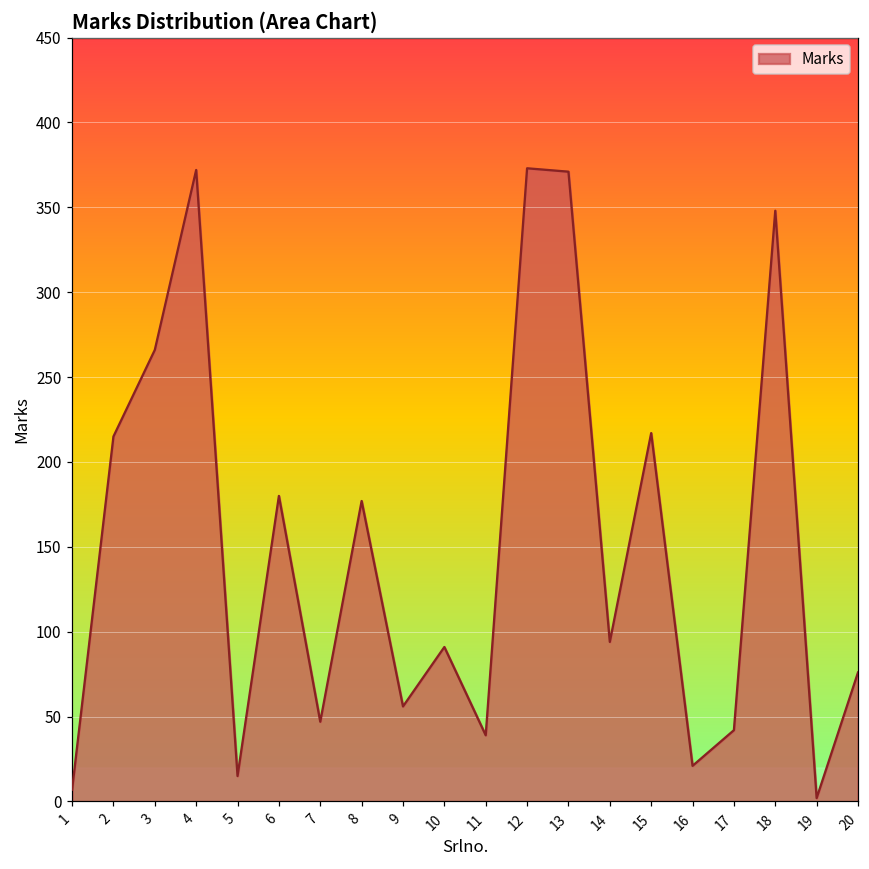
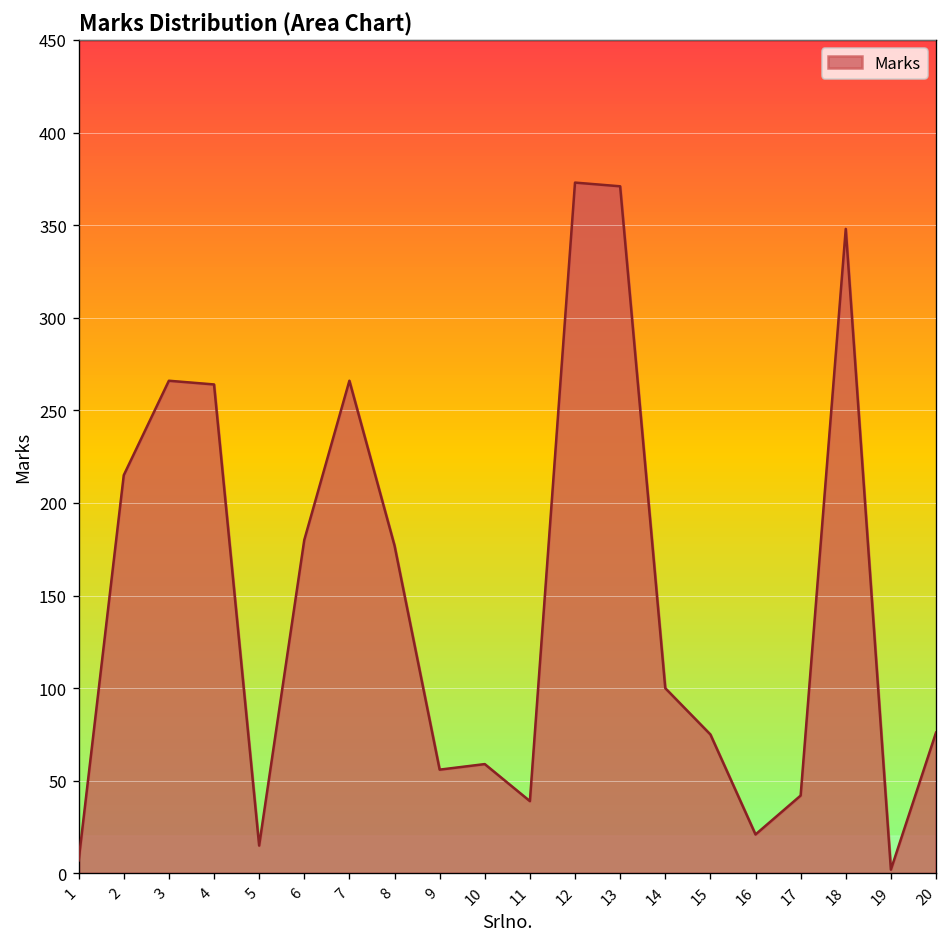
4: 372 -> 264
7: 47 -> 266
10: 91 -> 59
14: 94 -> 100
15: 217 -> 75
